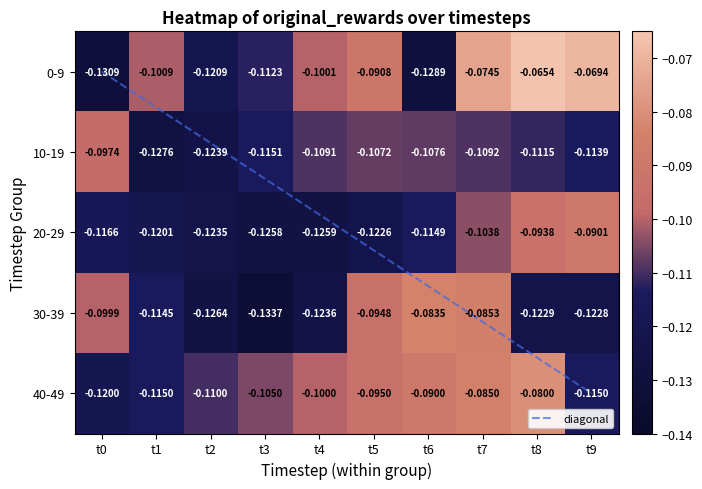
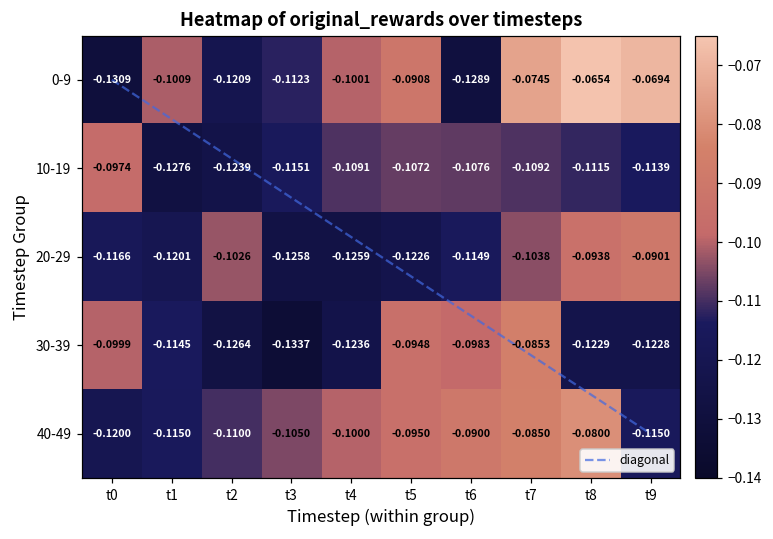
20-29, t2: -0.1235 -> -0.1026
30-39, t6: -0.0835 -> -0.0983
